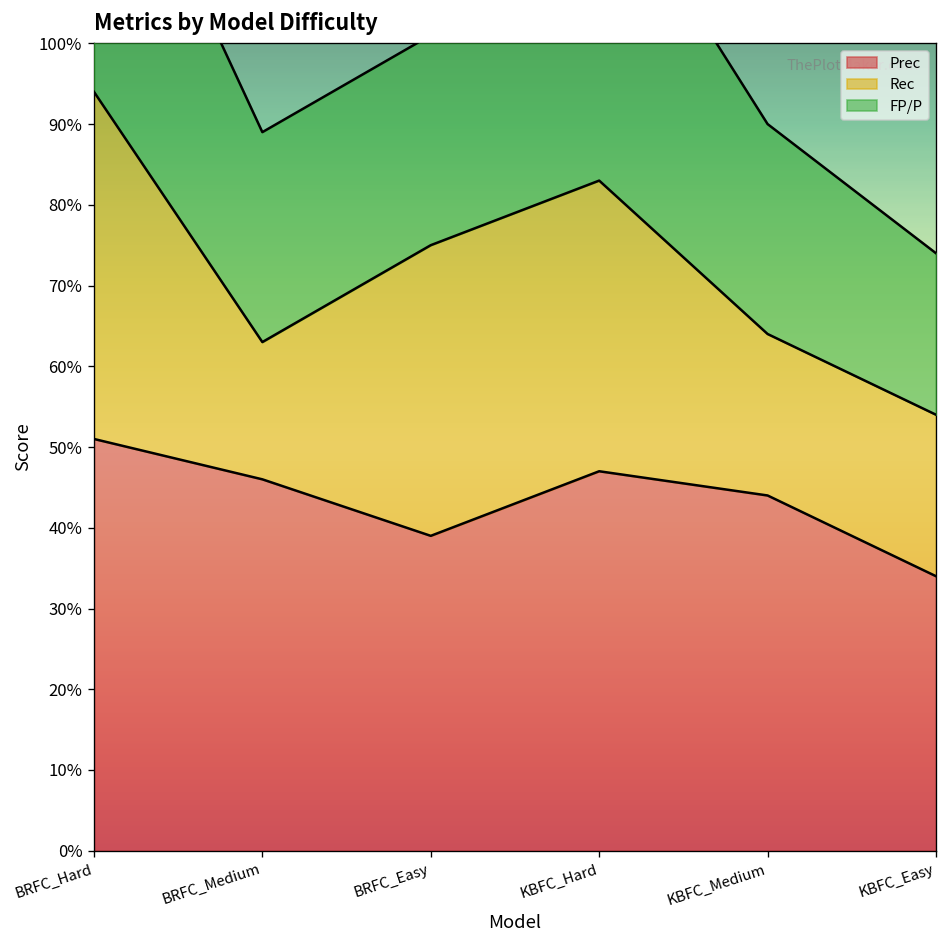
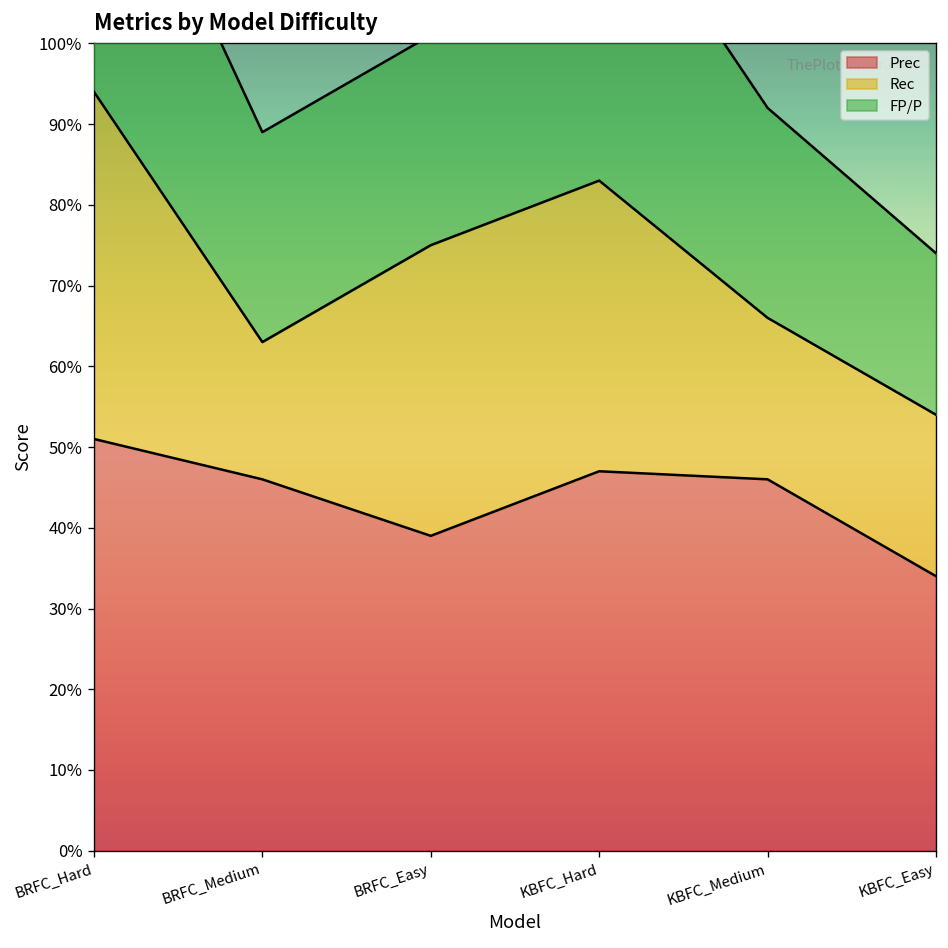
Prec, KBFC_Medium: 44% -> 46%
